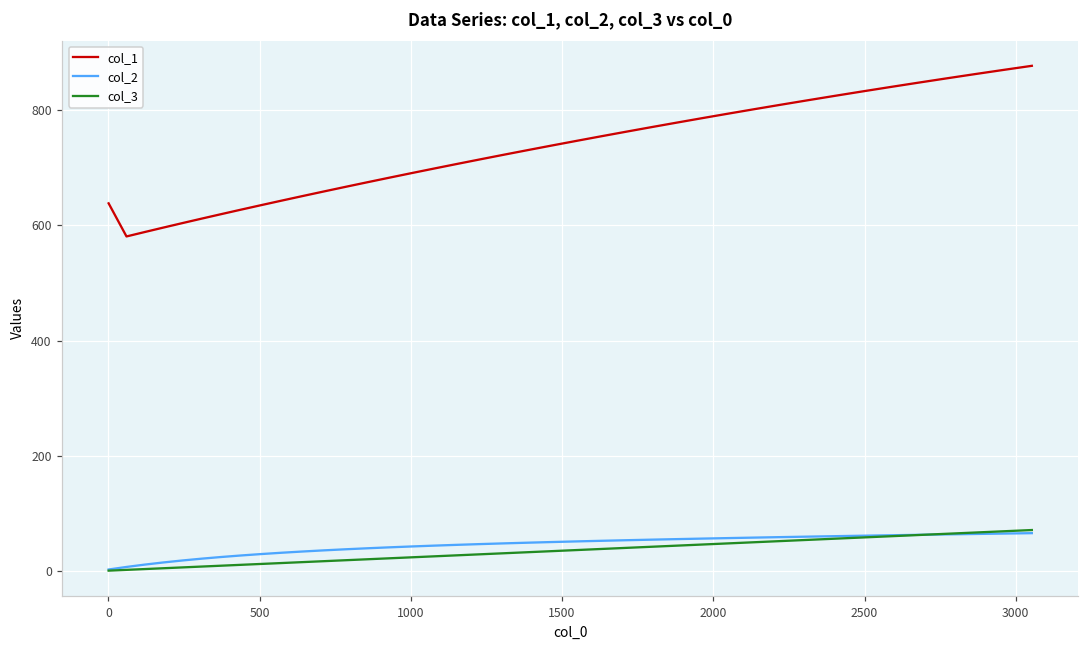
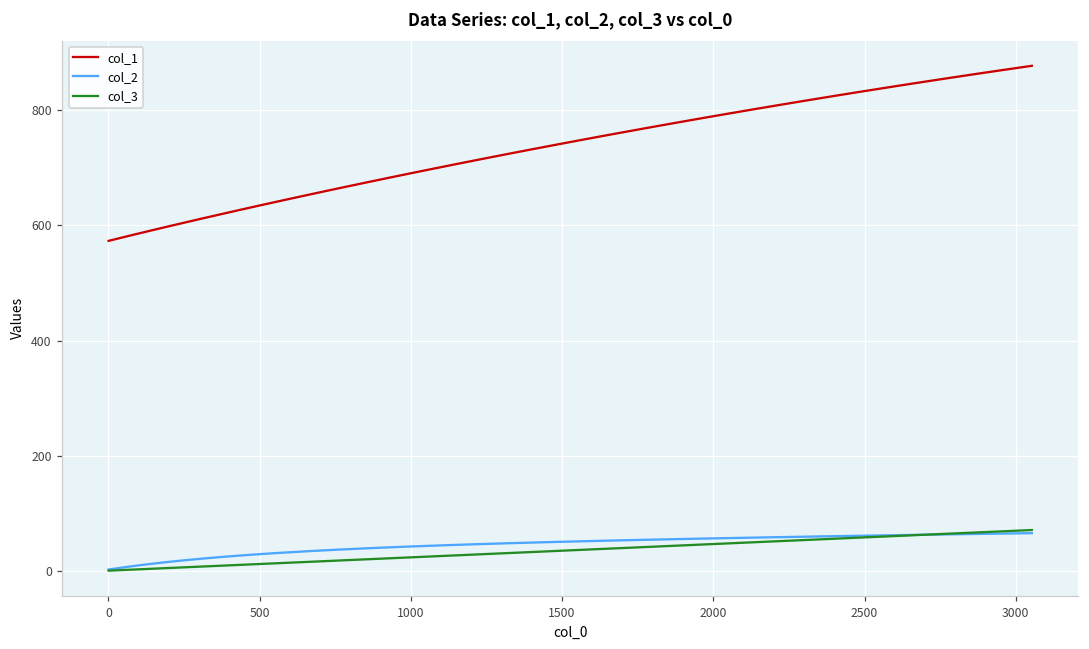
col_1, 0: 640 -> 570
